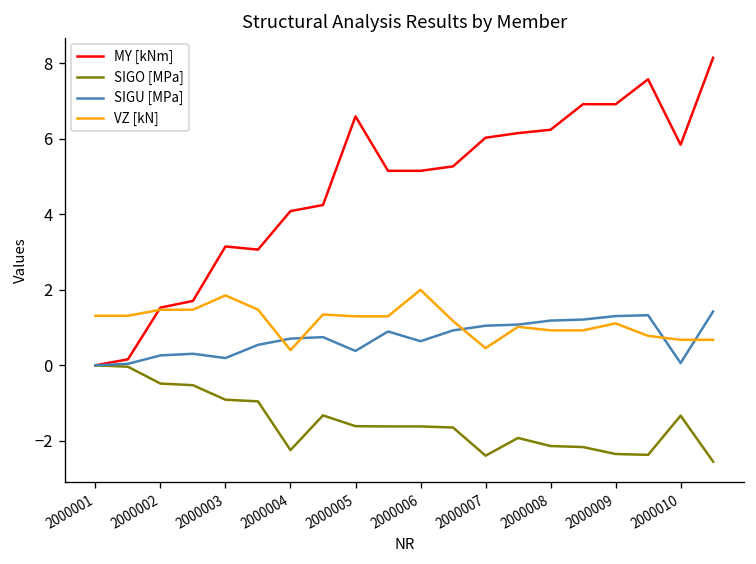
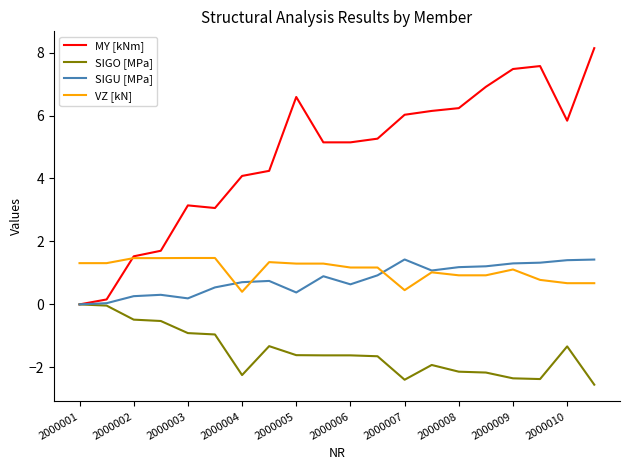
VZ [kN], 2000003: 1.8 -> 1.5
VZ [kN], 2000006: 2.0 -> 1.2
SIGU [MPa], 2000007: 1.0 -> 1.4
MY [kNm], 2000009: 6.9 -> 7.5
SIGU [MPa], 2000010: 0.1 -> 1.4
